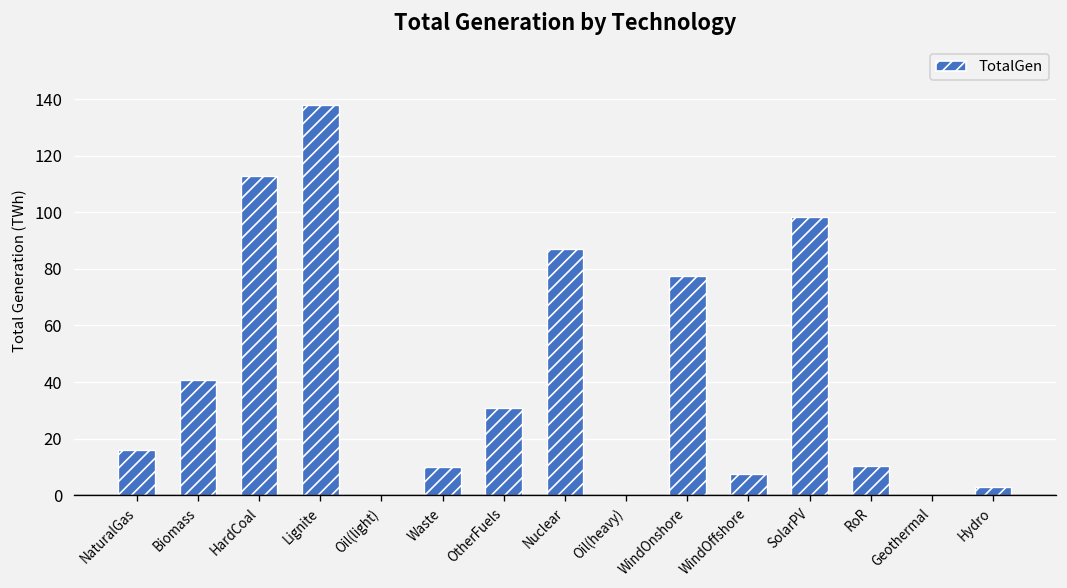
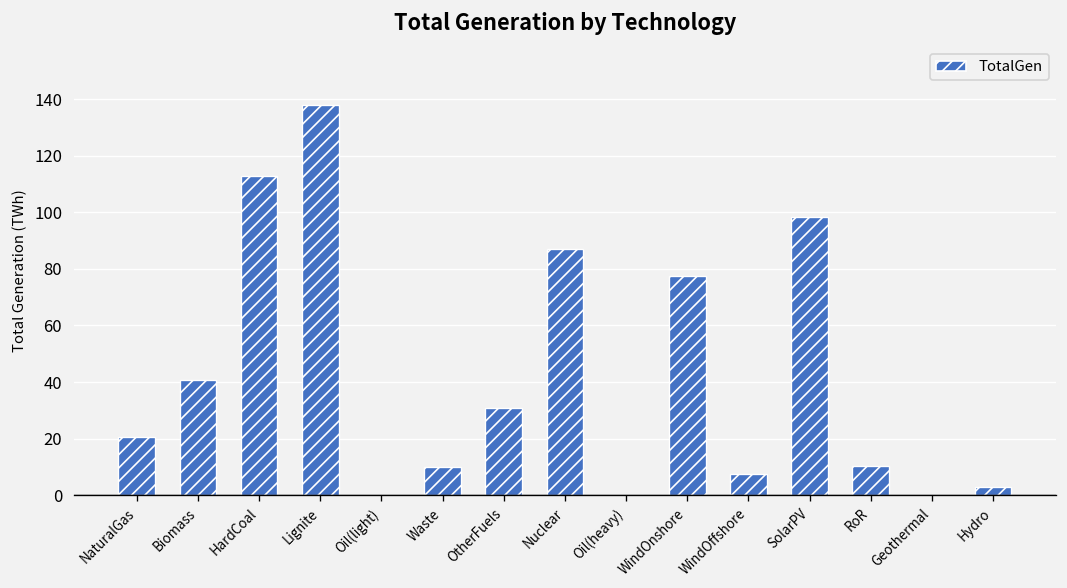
NaturalGas: 16 -> 21
